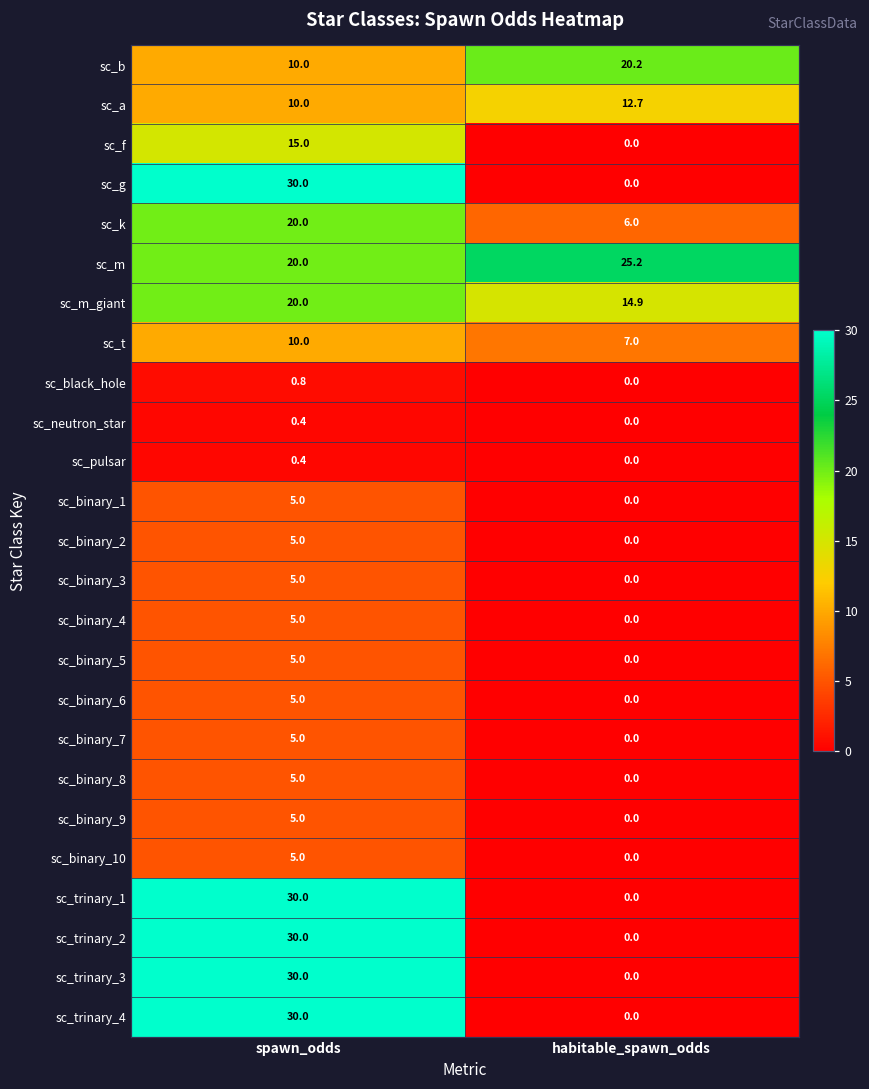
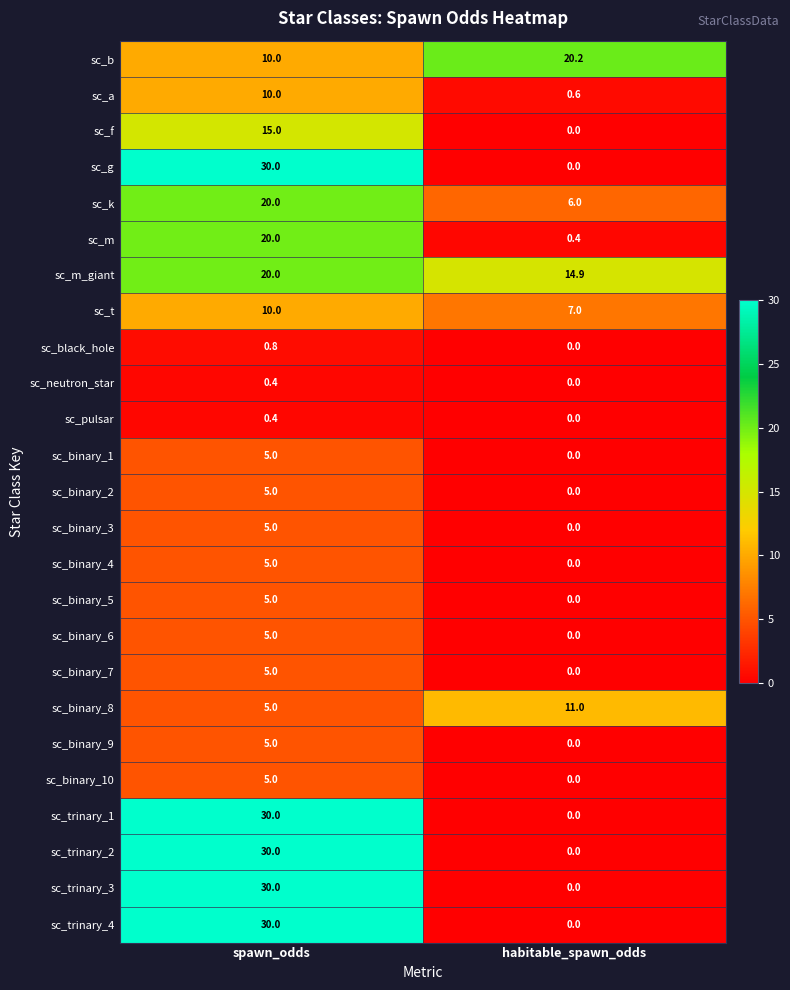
sc_a, habitable_spawn_odds: 12.7 -> 0.6
sc_m, habitable_spawn_odds: 25.2 -> 0.4
sc_binary_8, habitable_spawn_odds: 0.0 -> 11.0
